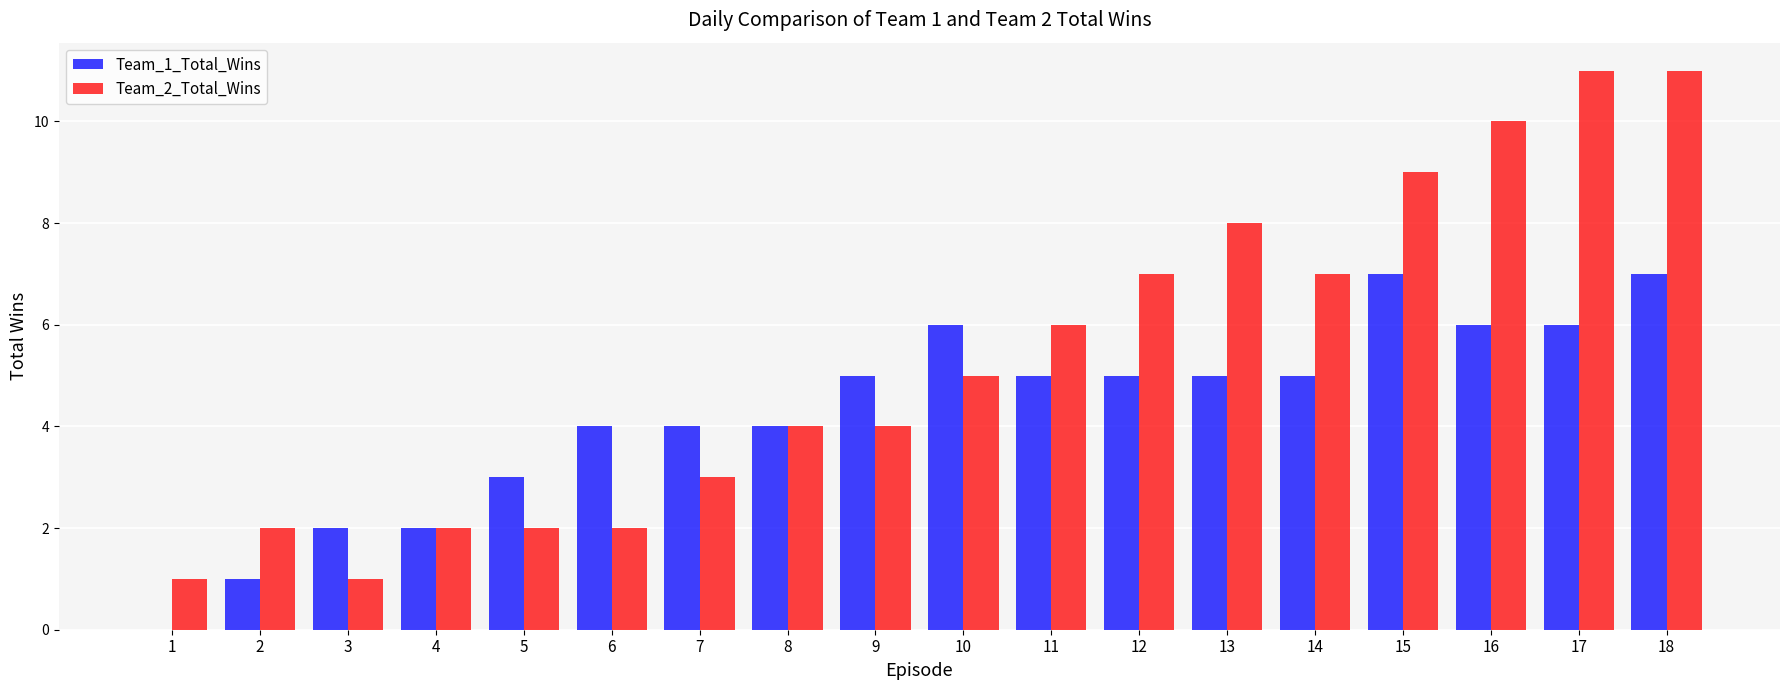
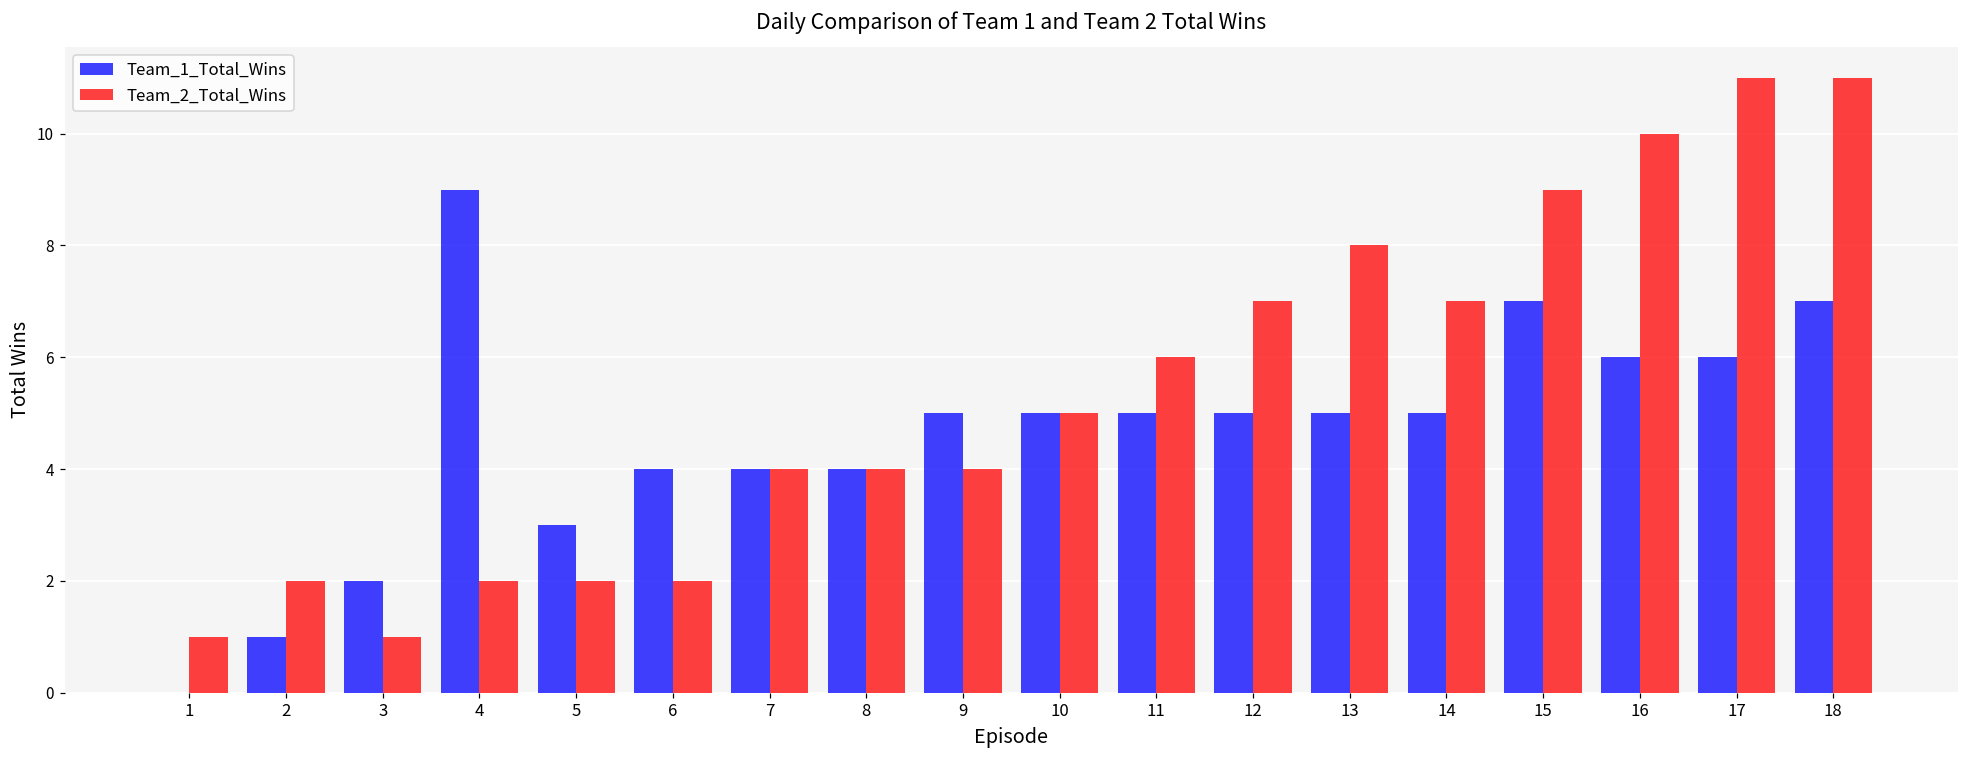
Team_1_Total_Wins, 4: 2 -> 9
Team_2_Total_Wins, 7: 3 -> 4
Team_1_Total_Wins, 10: 6 -> 5
